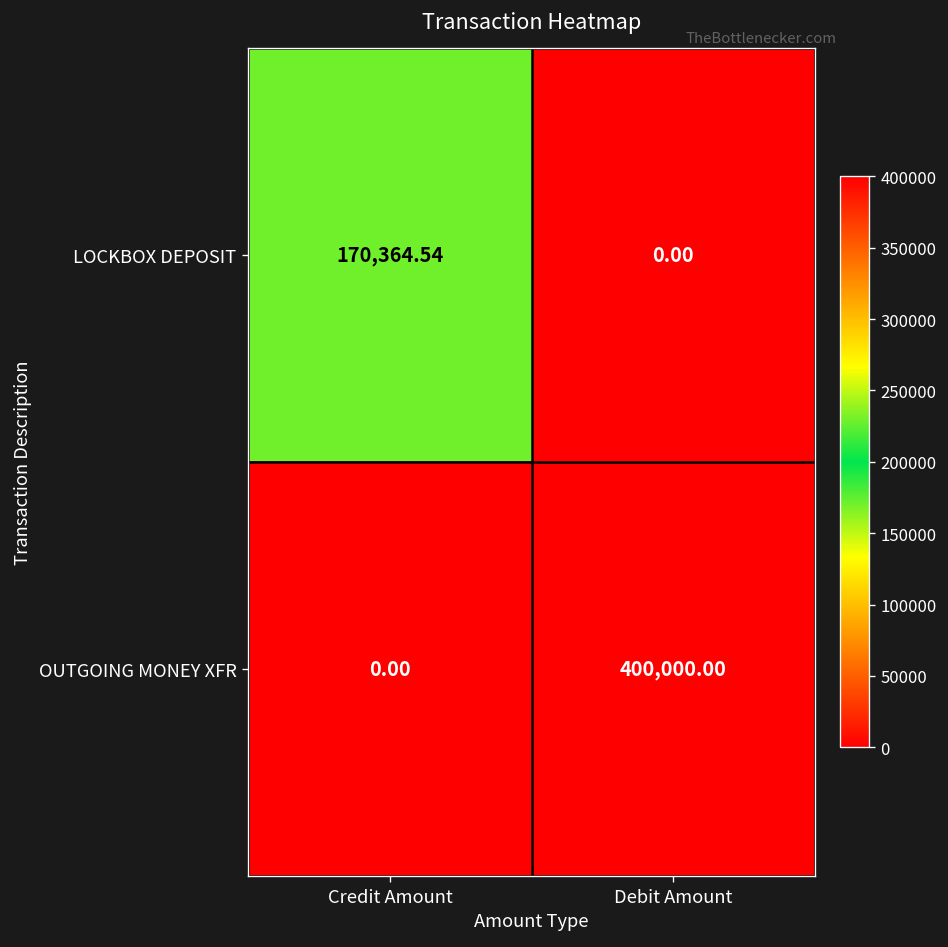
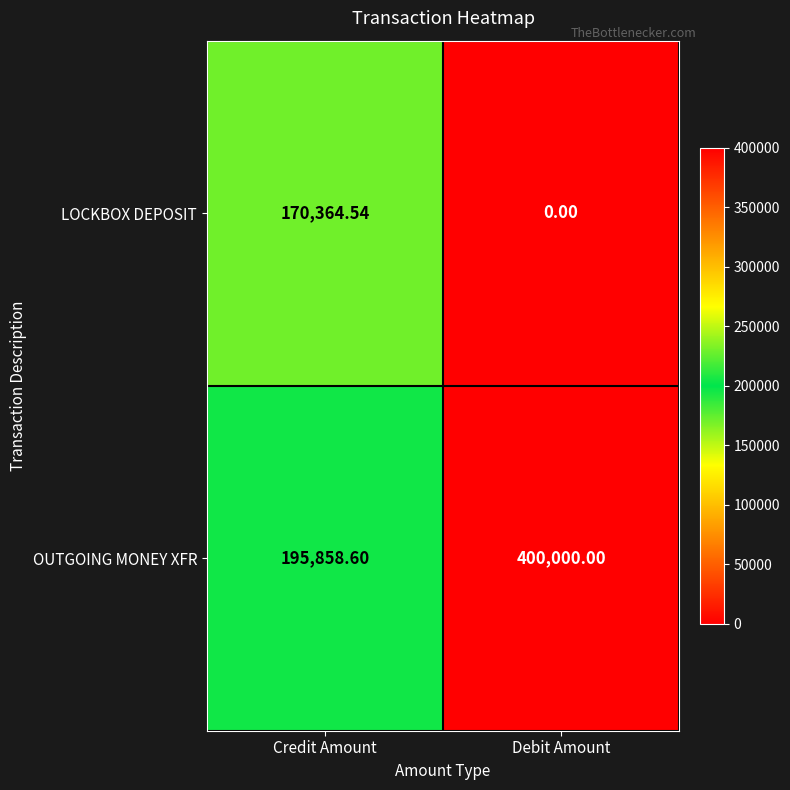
OUTGOING MONEY XFR, Credit Amount: 0.00 -> 195,858.60
